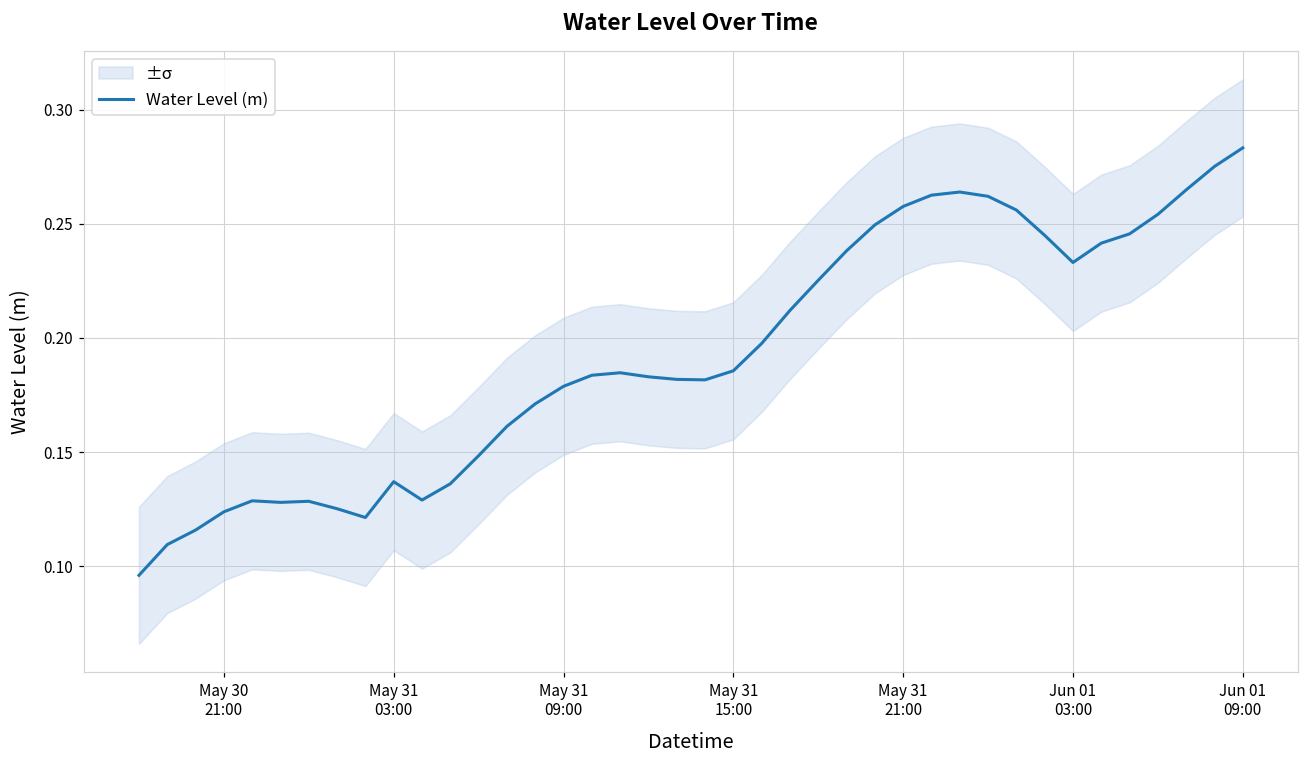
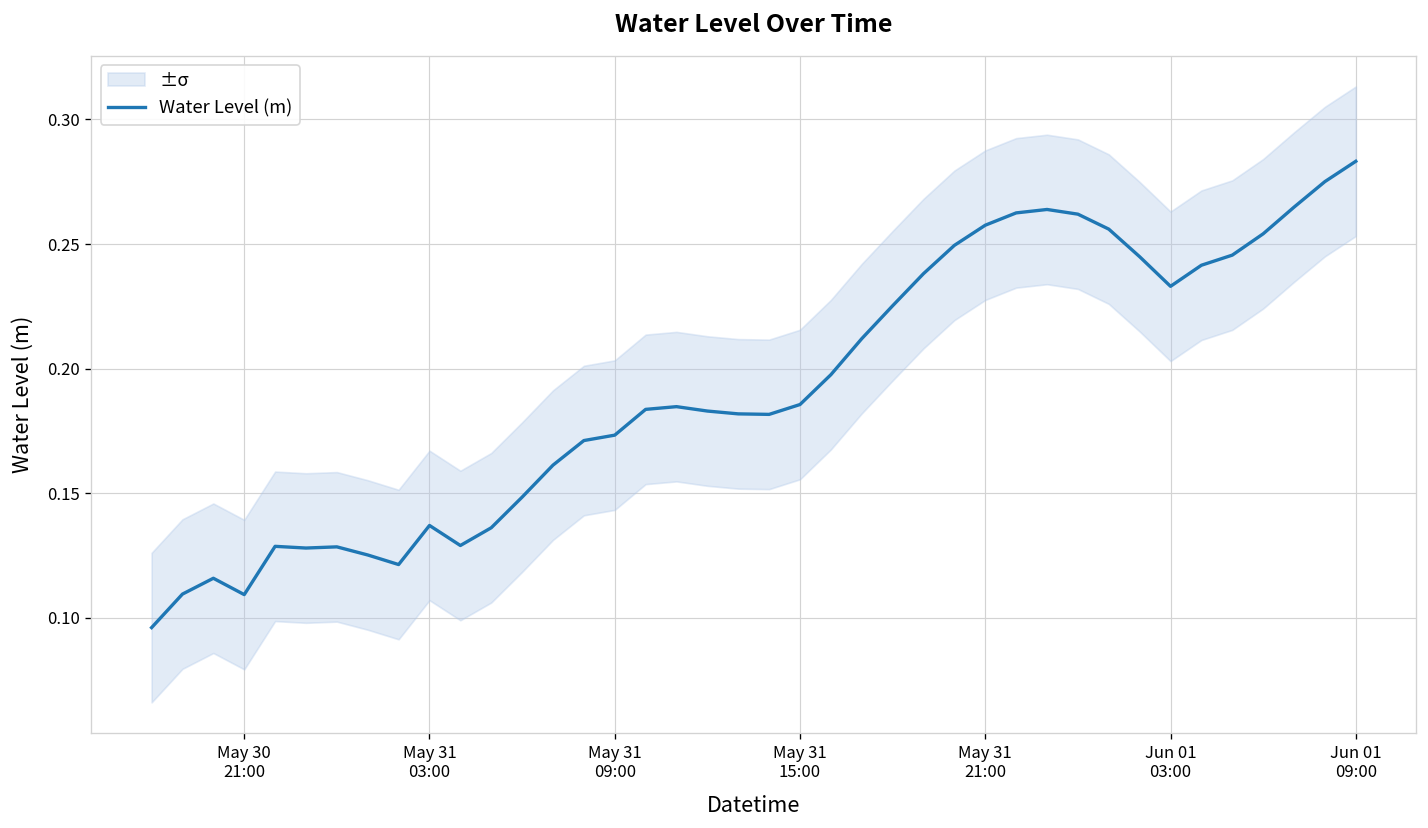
Water Level (m), May 30 21:00: 0.124 -> 0.109
Water Level (m), May 31 09:00: 0.179 -> 0.173
